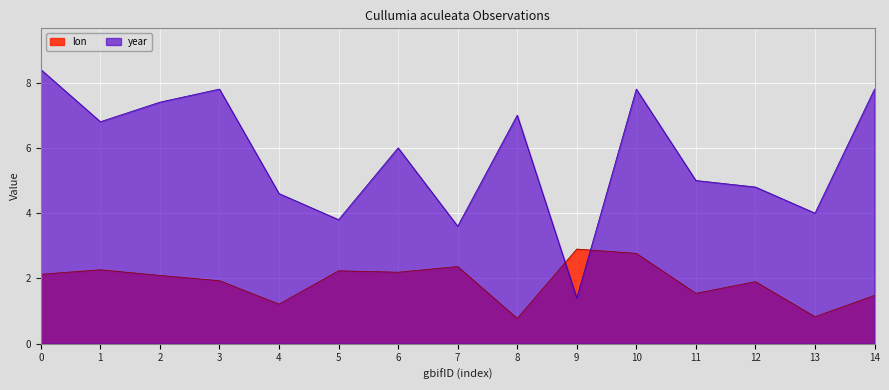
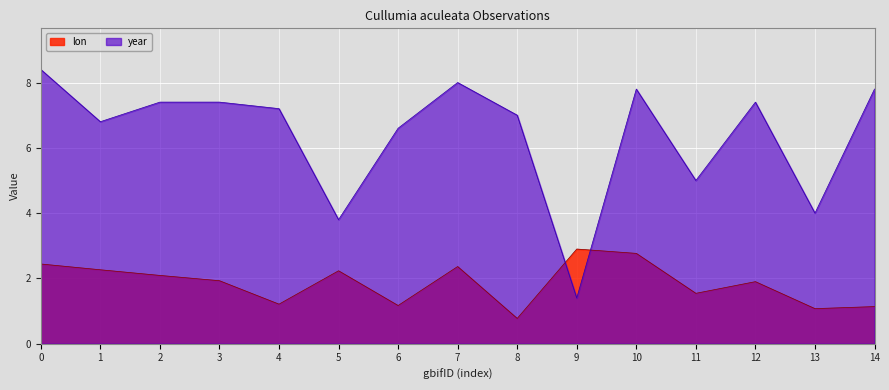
lon, 0: 2.1 -> 2.4
year, 3: 7.8 -> 7.4
year, 4: 4.6 -> 7.2
lon, 6: 2.2 -> 1.2
year, 6: 6.0 -> 6.6
year, 7: 3.6 -> 8.0
year, 12: 4.8 -> 7.4
lon, 13: 0.8 -> 1.1
lon, 14: 1.5 -> 1.1
